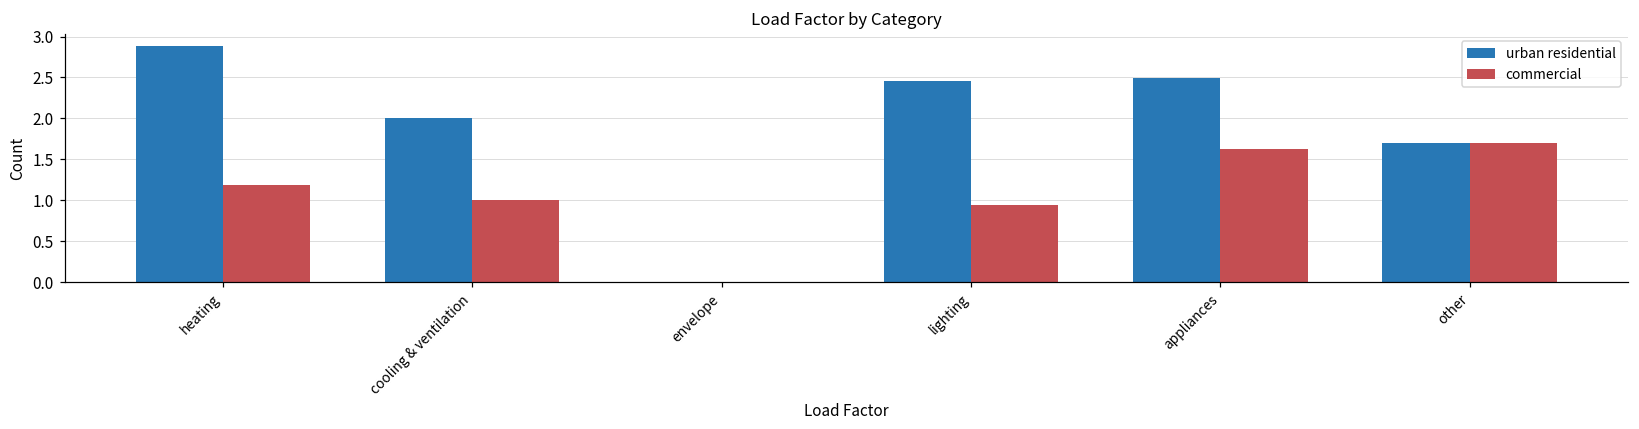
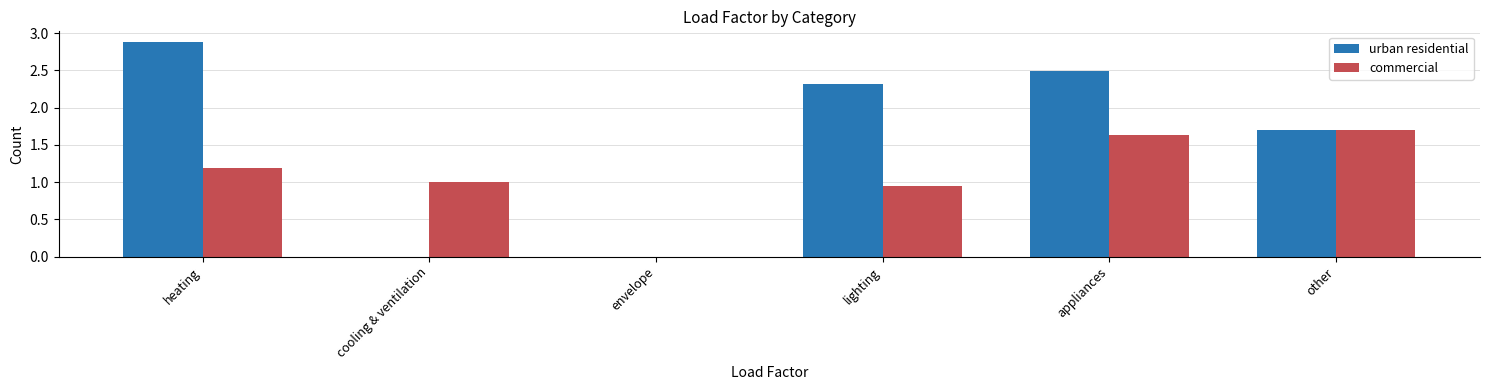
urban residential, cooling & ventilation: 2 -> 0
urban residential, lighting: 2.5 -> 2.3
